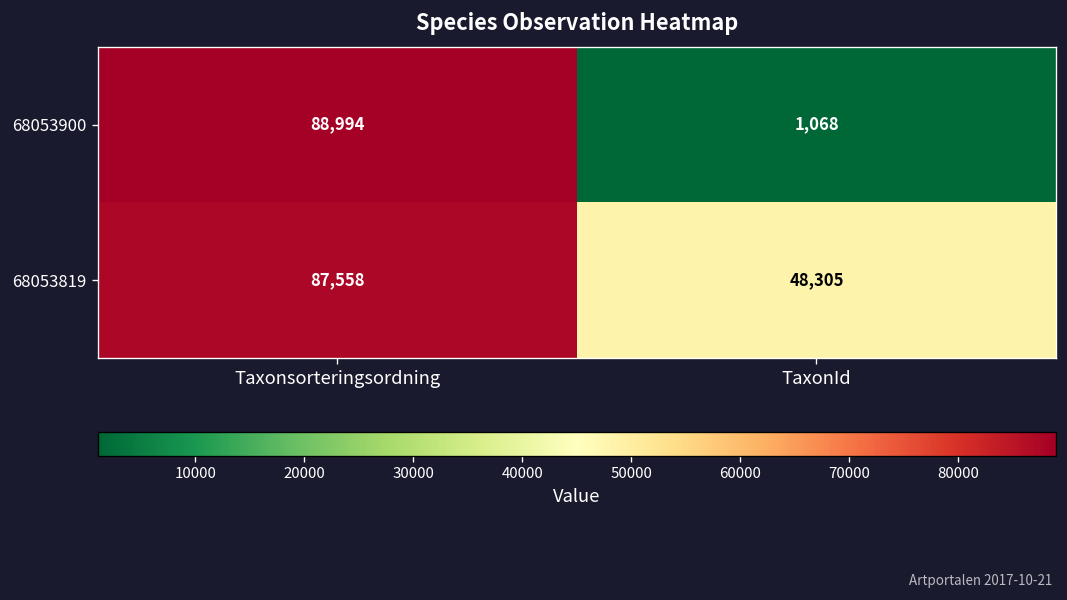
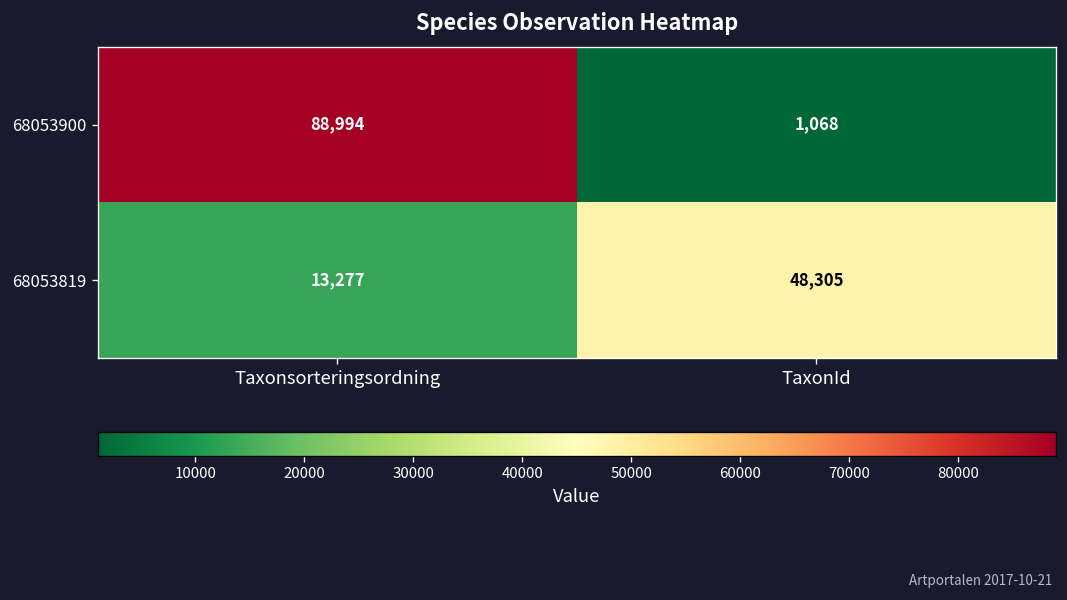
68053819, Taxonsorteringsordning: 87,558 -> 13,277
